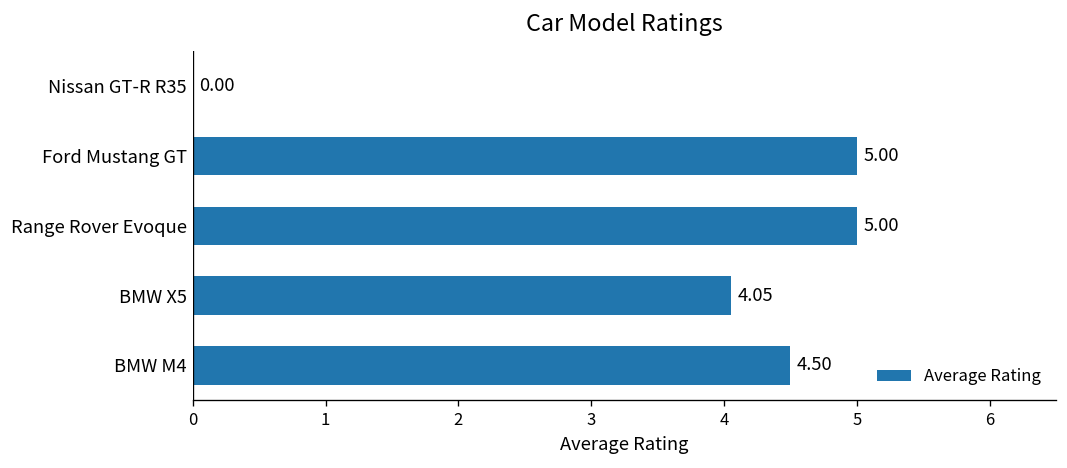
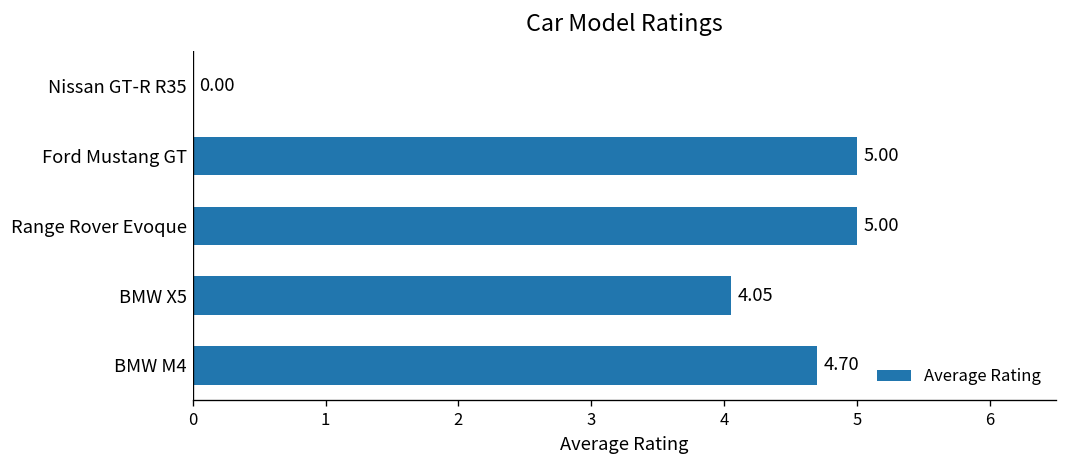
BMW M4: 4.50 -> 4.70
